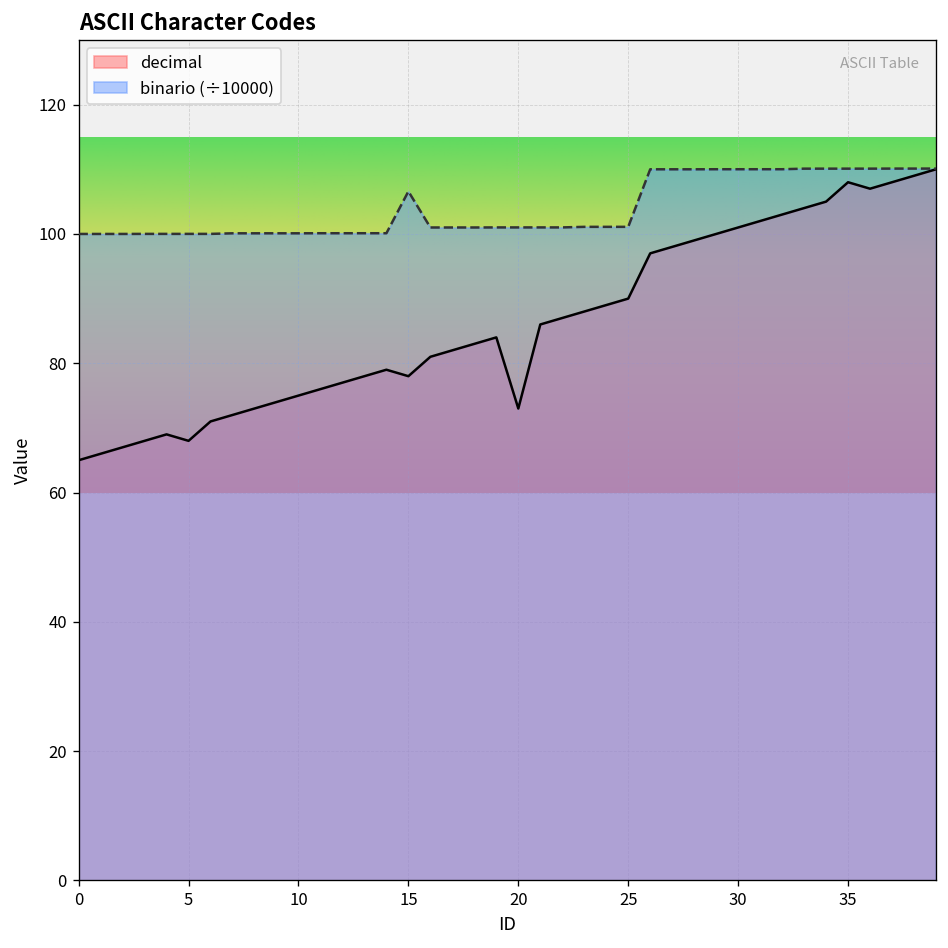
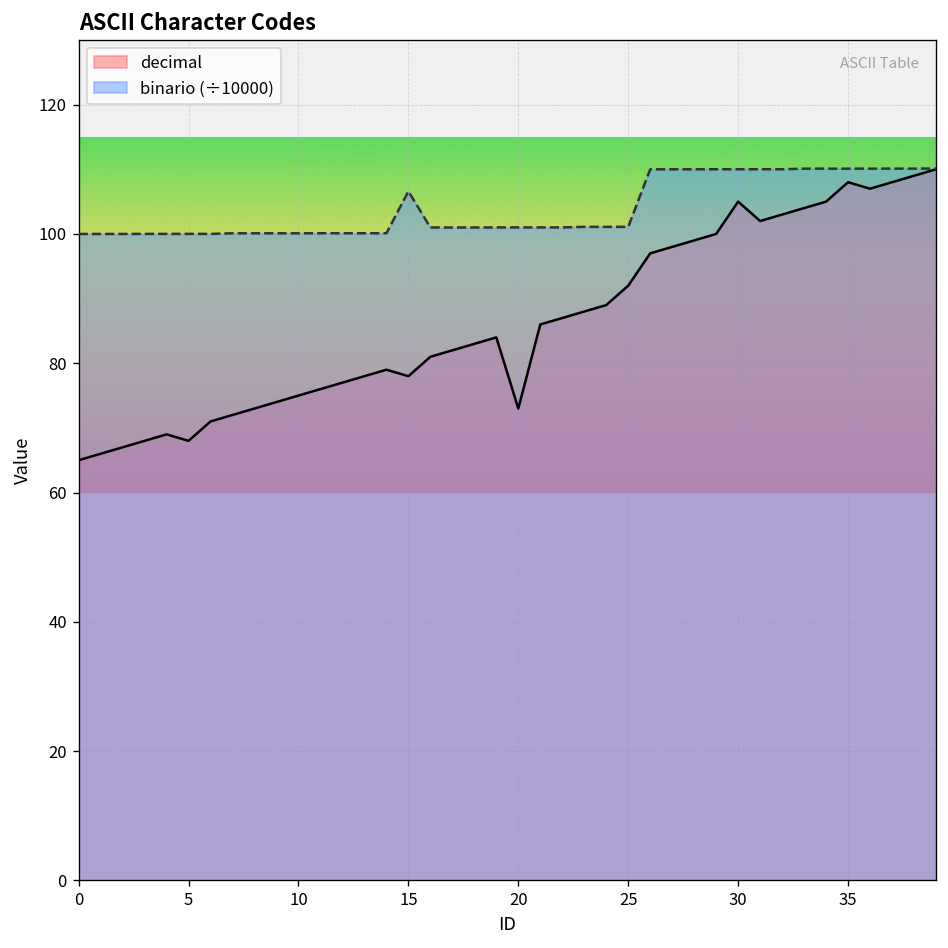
decimal, 25: 90 -> 92
decimal, 30: 101 -> 105
